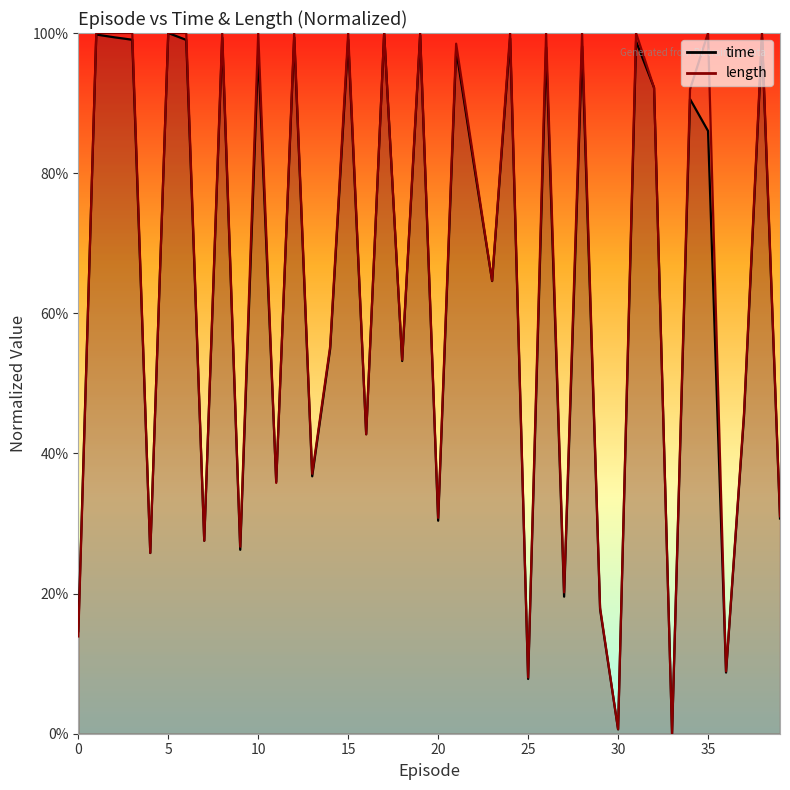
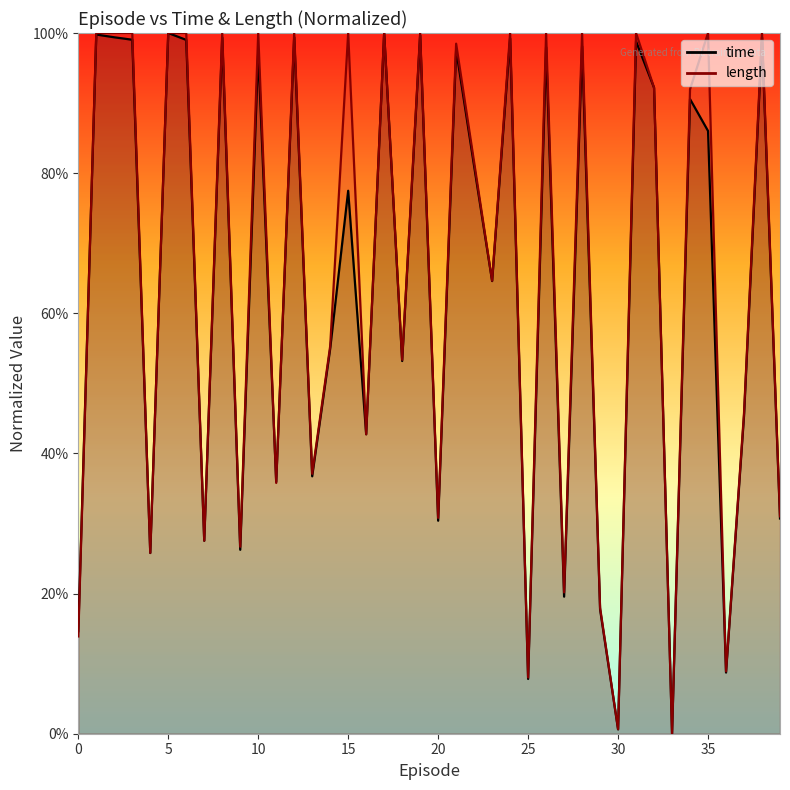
time, 15: 99% -> 77%
